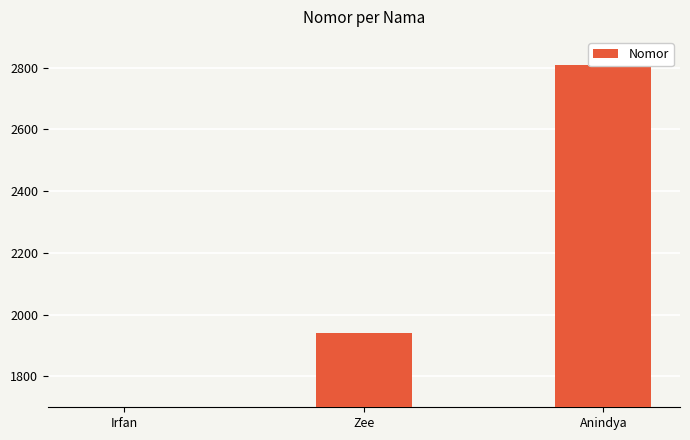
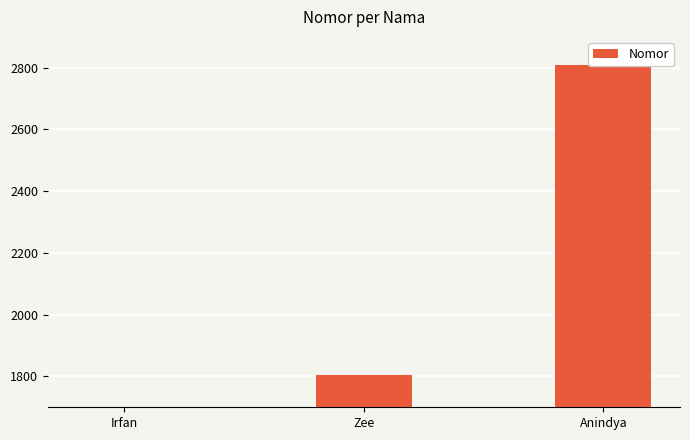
Zee: 1940 -> 1810
